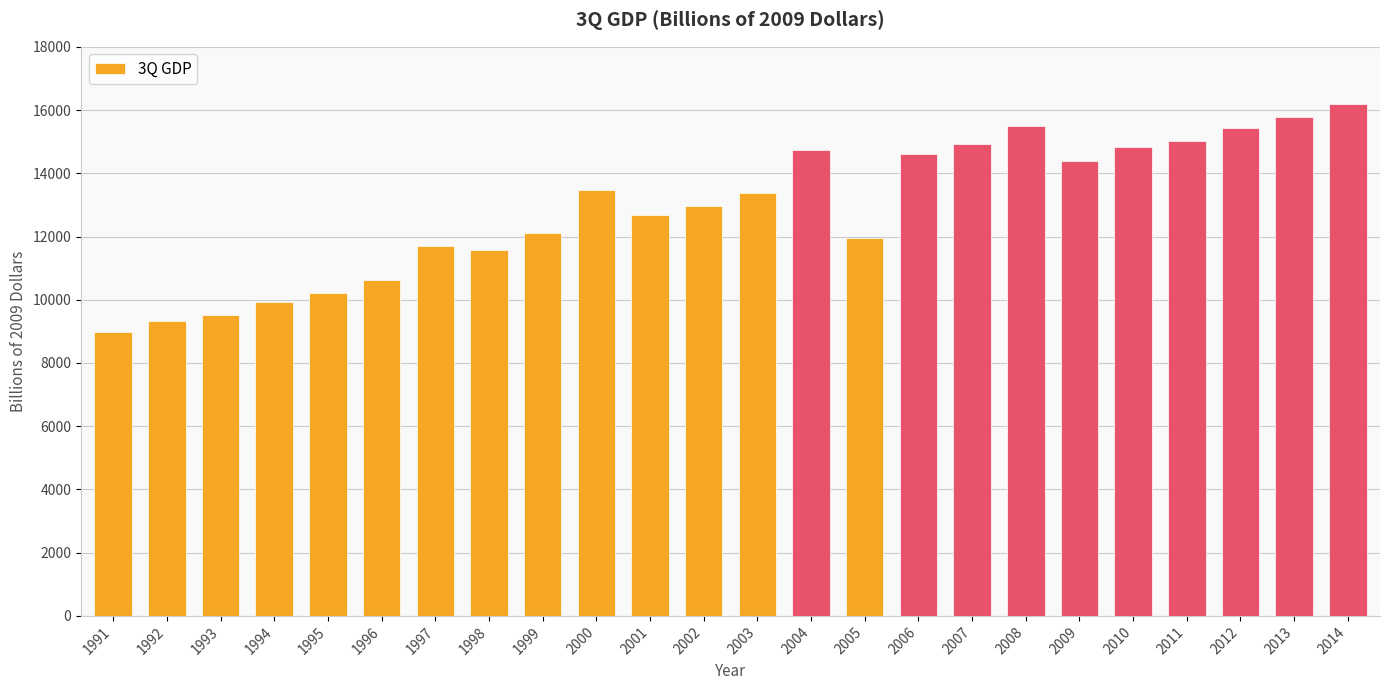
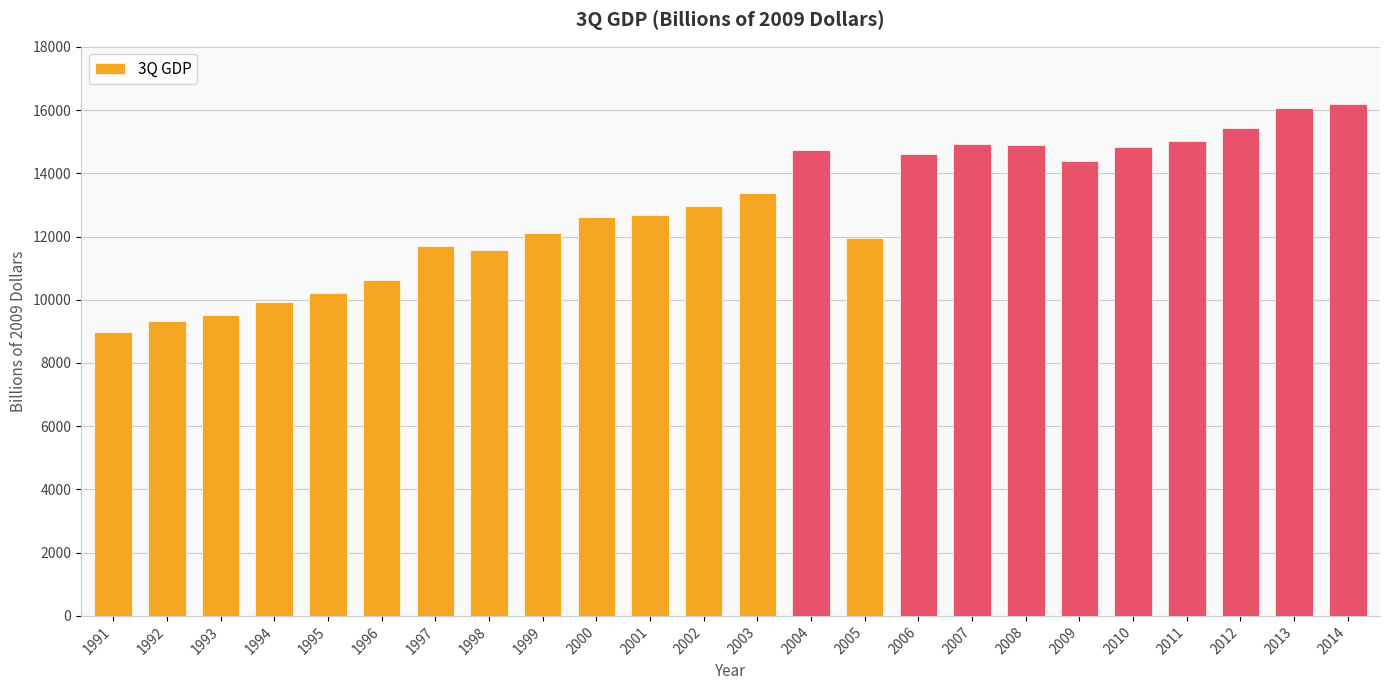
2000: 13500 -> 12600
2008: 15500 -> 14900
2013: 15800 -> 16100
